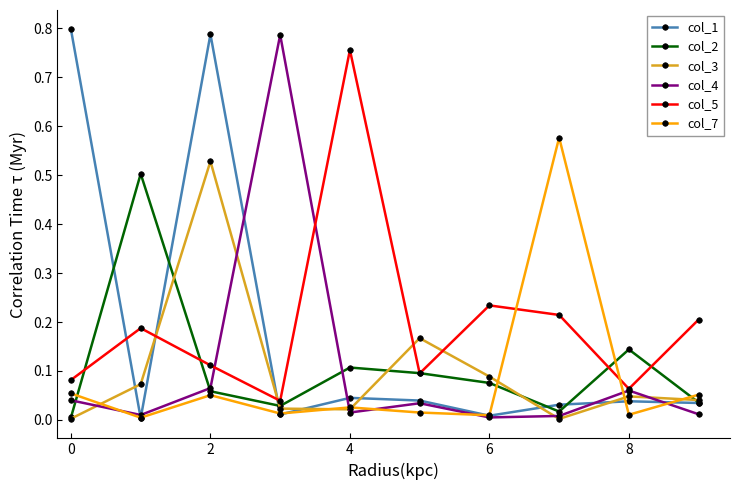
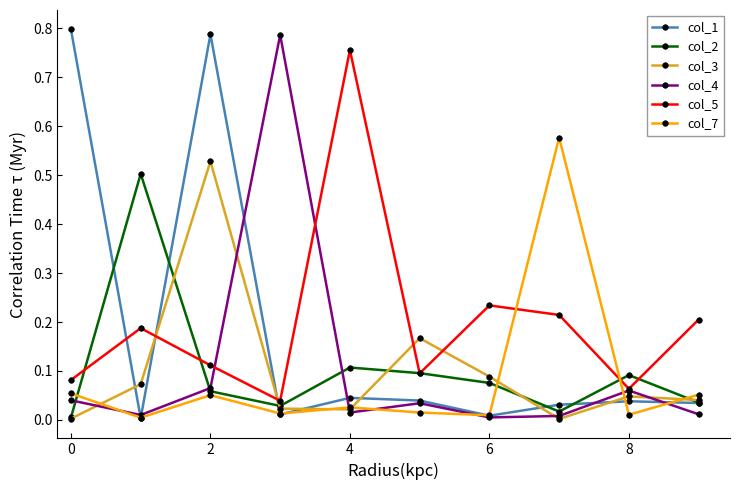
col_2, 8: 0.14 -> 0.09
